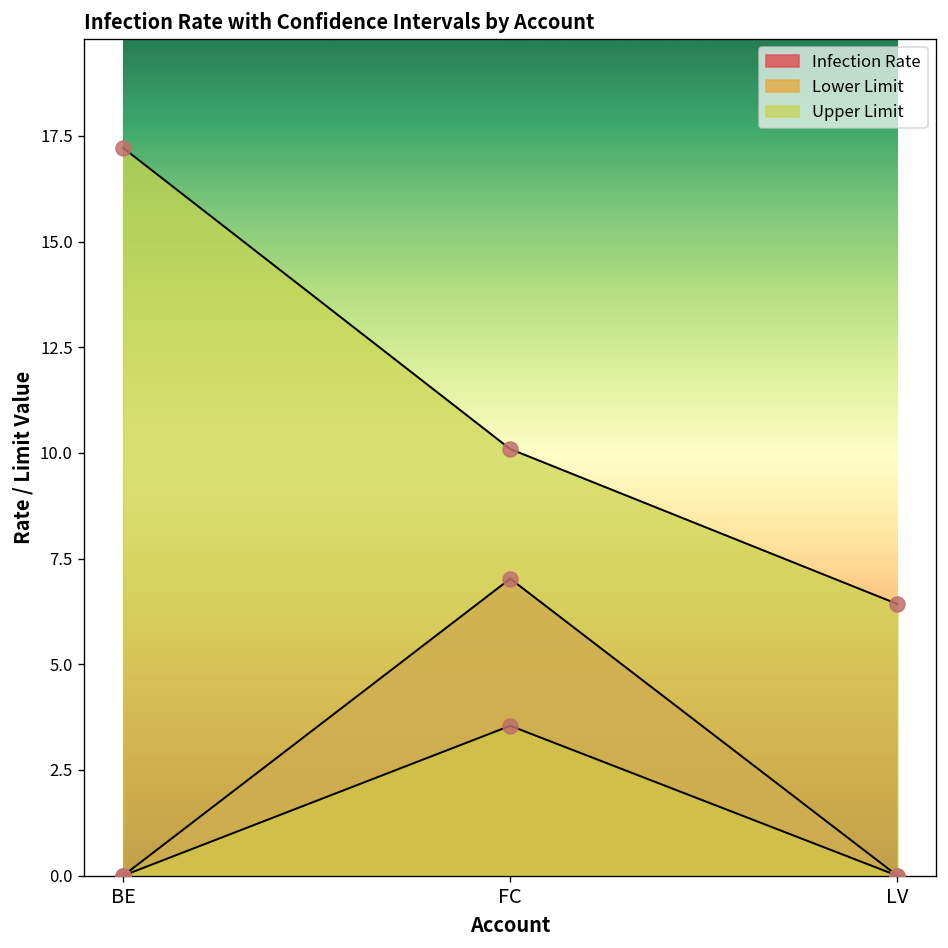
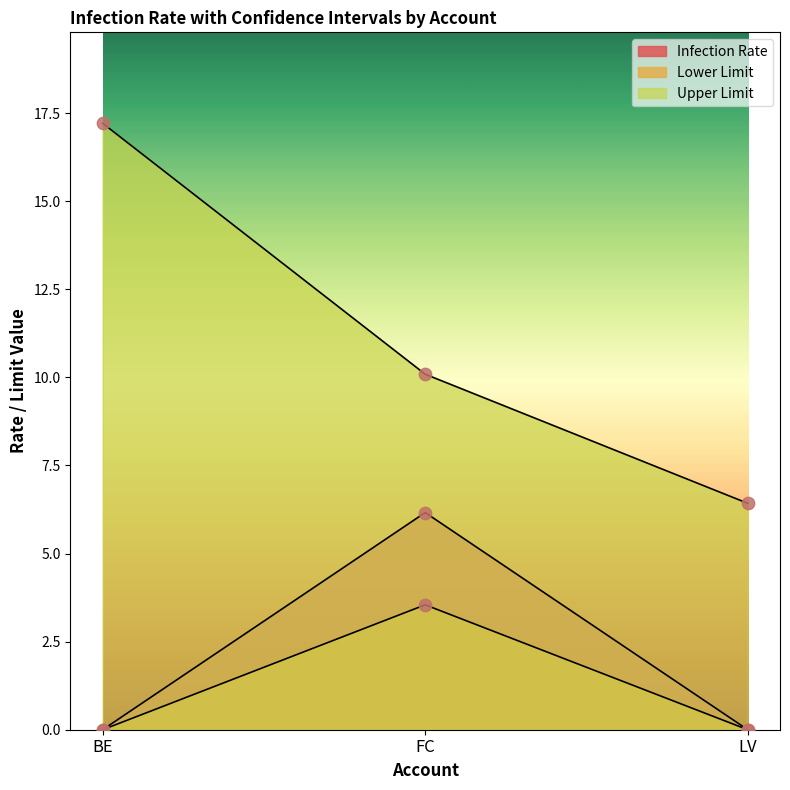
Infection Rate, FC: 7.0 -> 6.2
